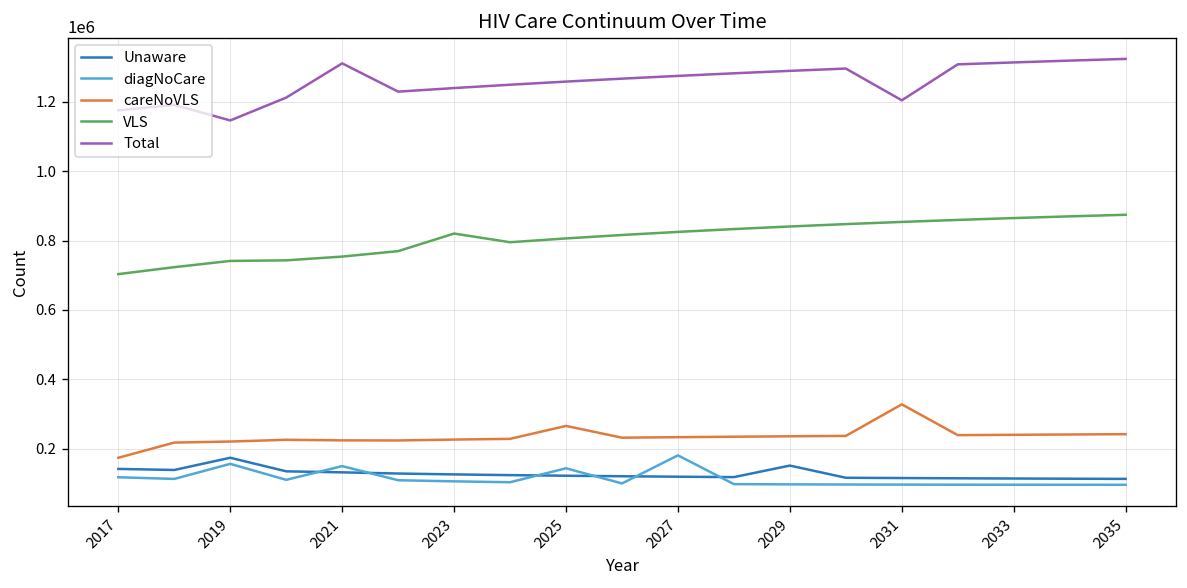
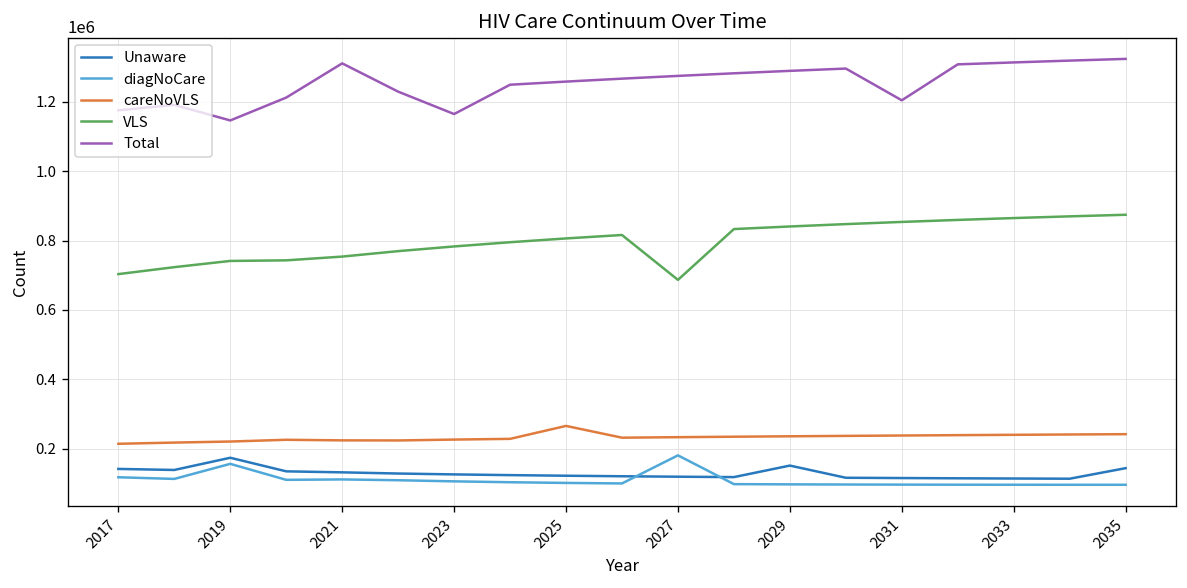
careNoVLS, 2017: 170000 -> 210000
diagNoCare, 2021: 150000 -> 110000
VLS, 2023: 820000 -> 780000
Total, 2023: 1240000 -> 1160000
diagNoCare, 2025: 140000 -> 100000
VLS, 2027: 820000 -> 690000
careNoVLS, 2031: 330000 -> 240000
Unaware, 2035: 110000 -> 140000
